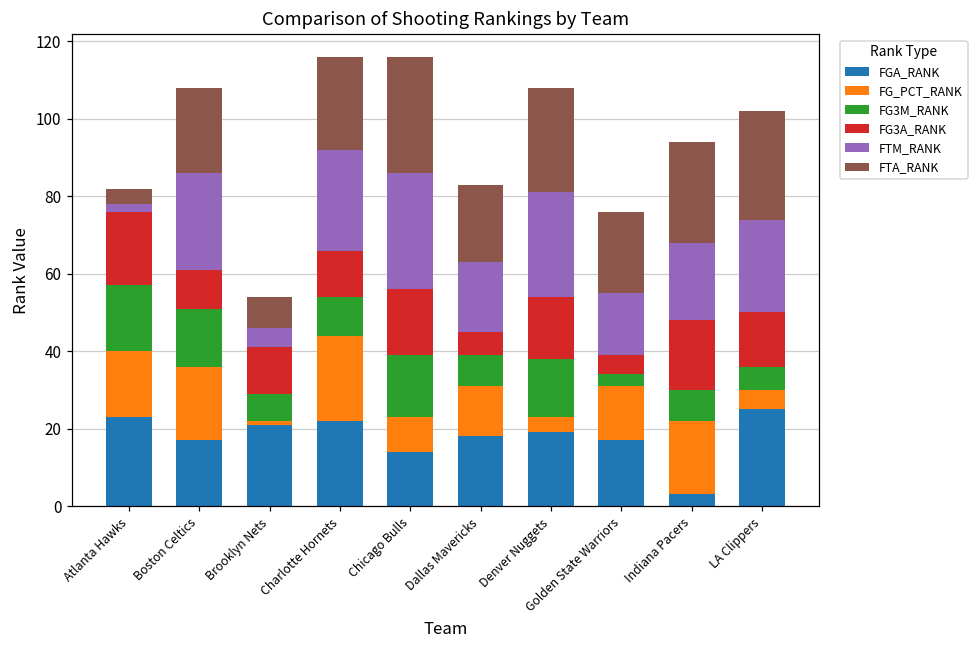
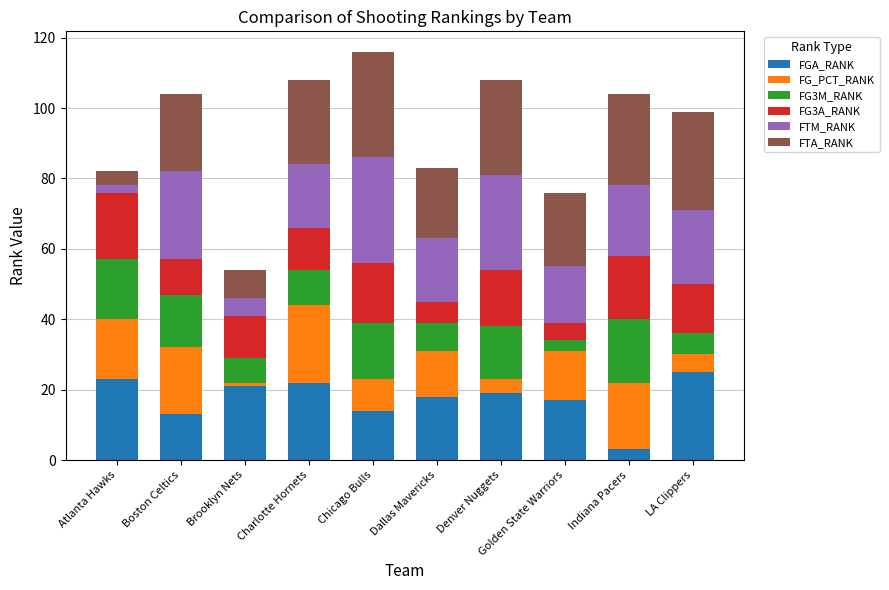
FGA_RANK, Boston Celtics: 17 -> 13
FTM_RANK, Charlotte Hornets: 26 -> 18
FG3M_RANK, Indiana Pacers: 8 -> 18
FTM_RANK, LA Clippers: 24 -> 21
